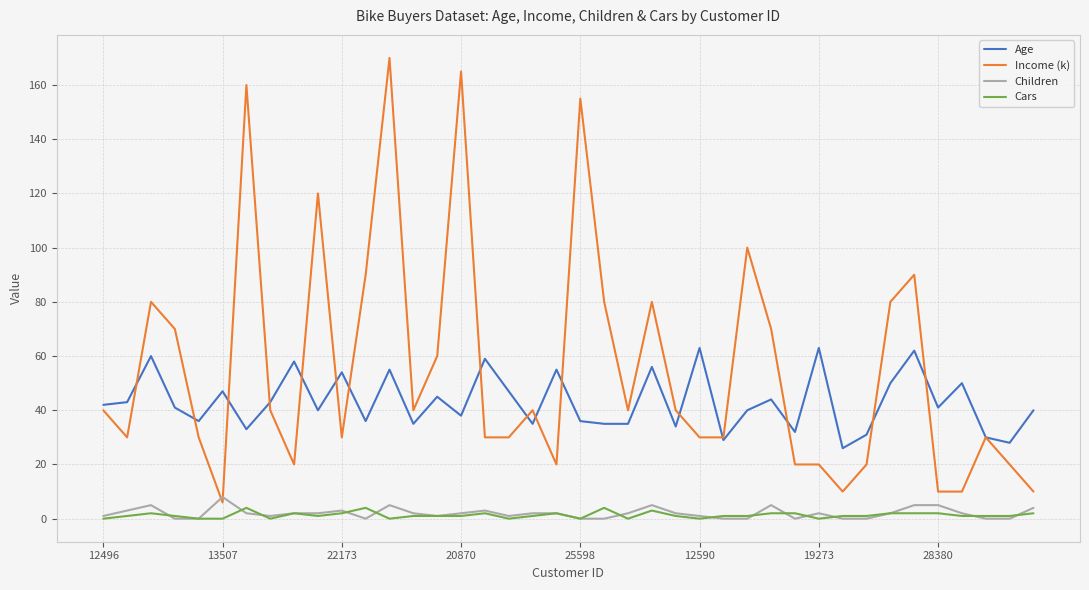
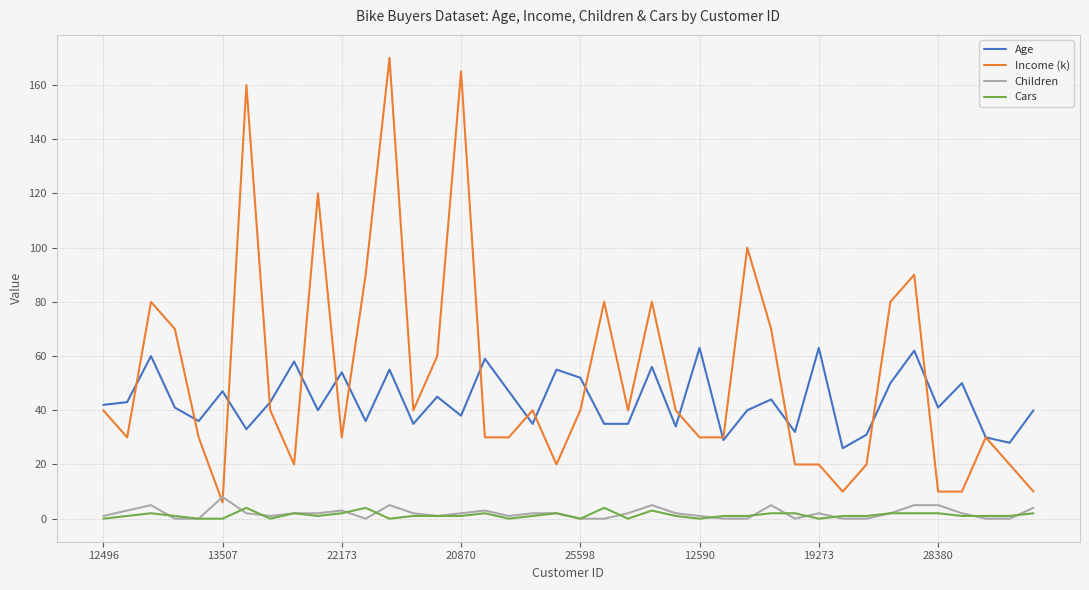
Age, 25598: 36 -> 52
Income (k), 25598: 155 -> 40
